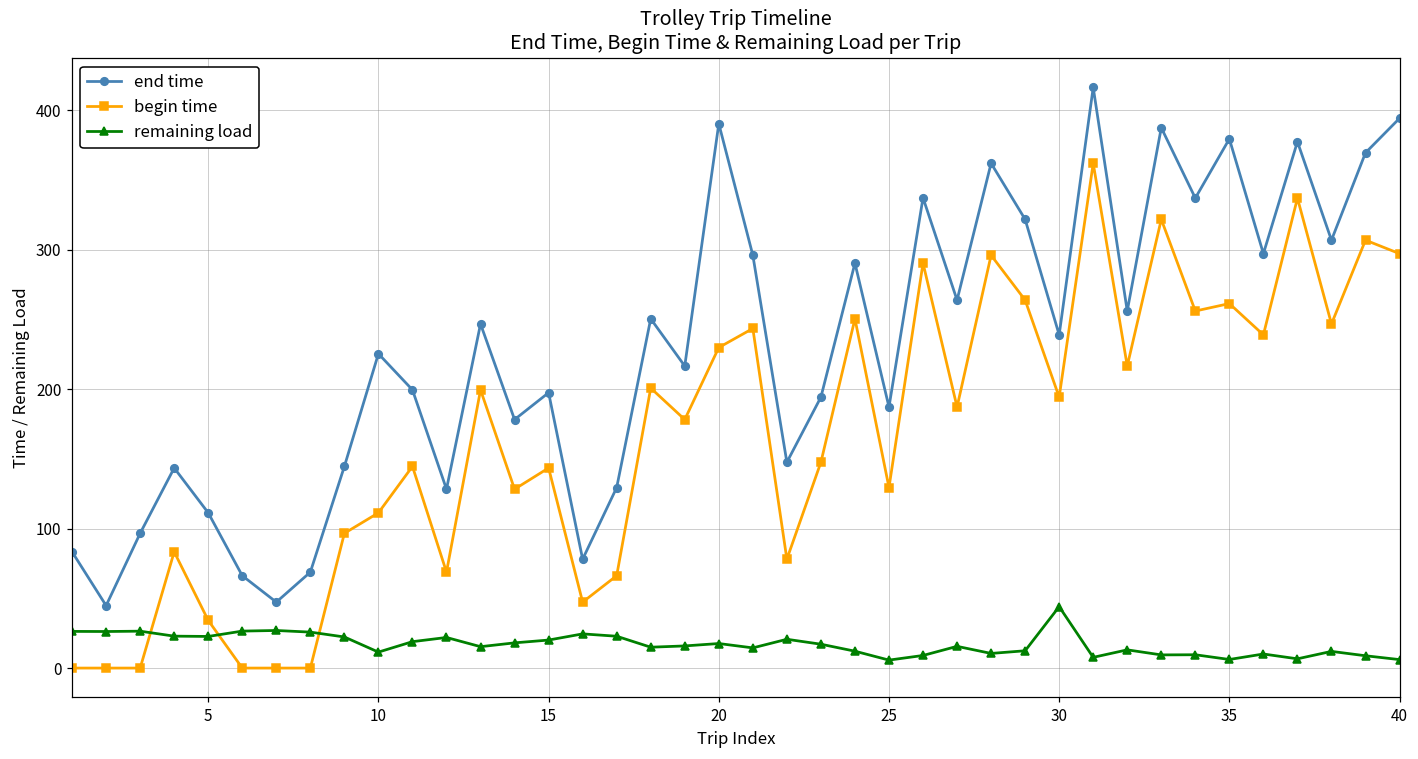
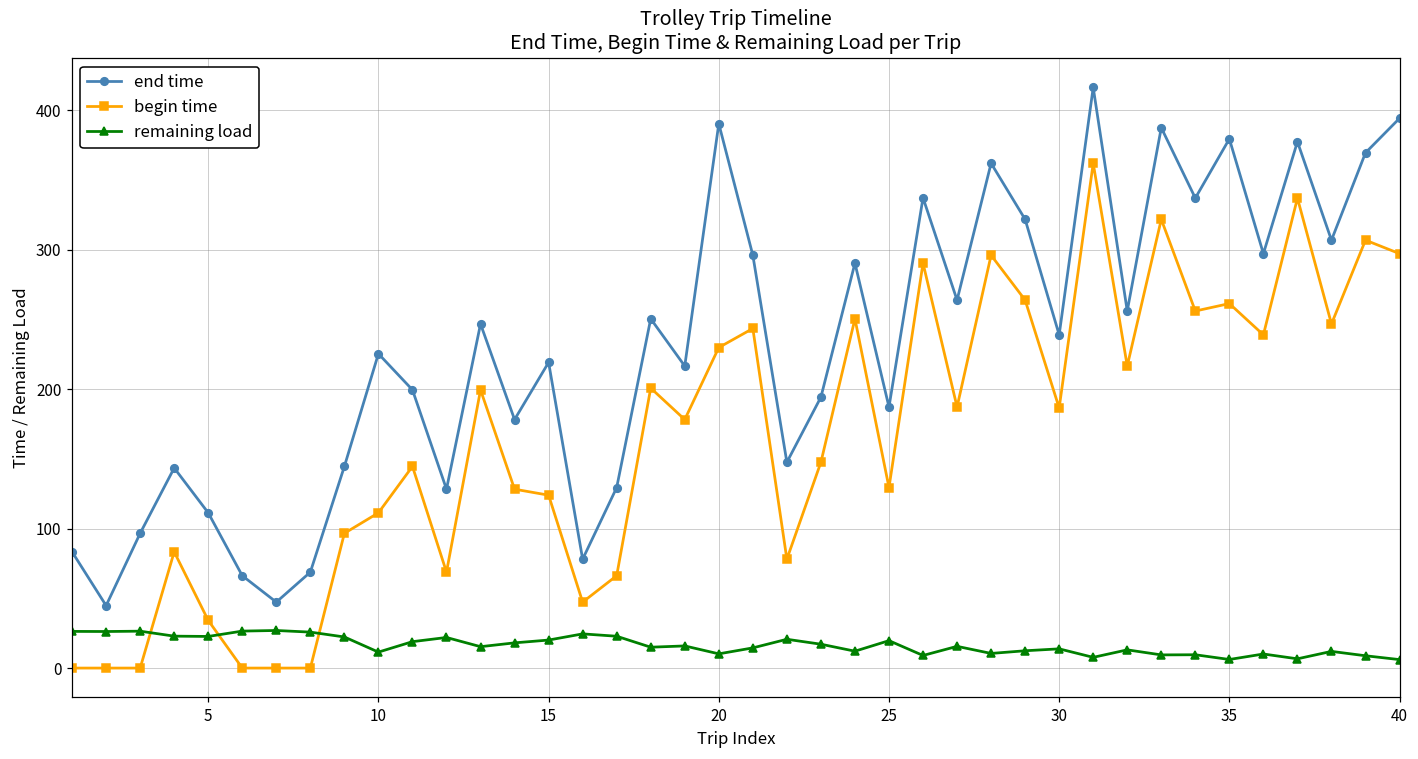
end time, 15: 198 -> 219
begin time, 15: 144 -> 124
remaining load, 20: 18 -> 10
remaining load, 25: 6 -> 20
begin time, 30: 194 -> 187
remaining load, 30: 44 -> 14
